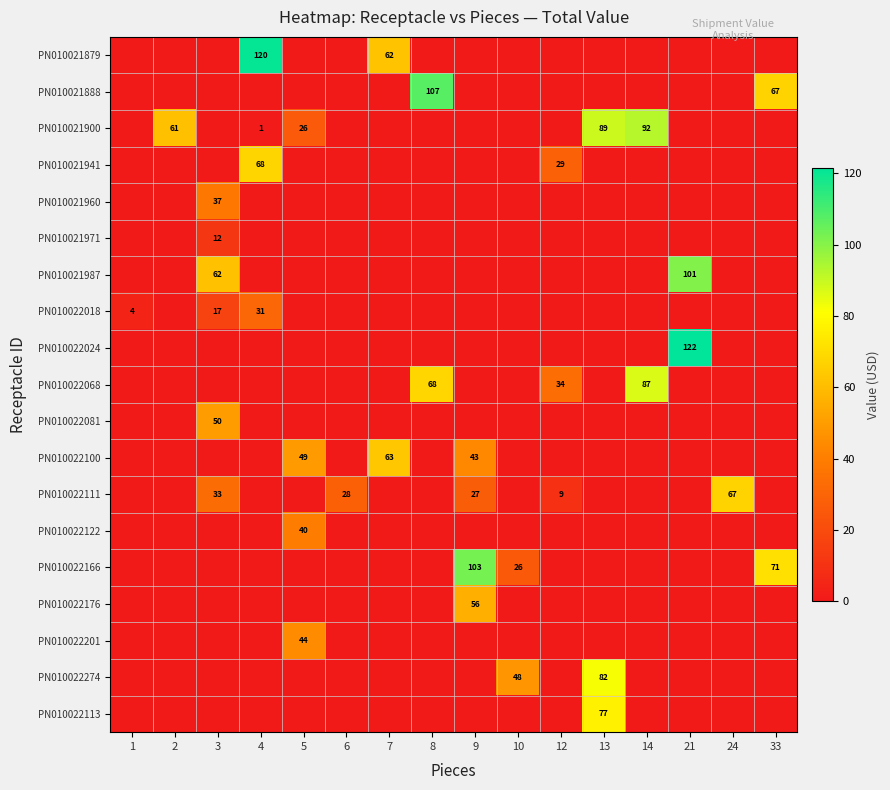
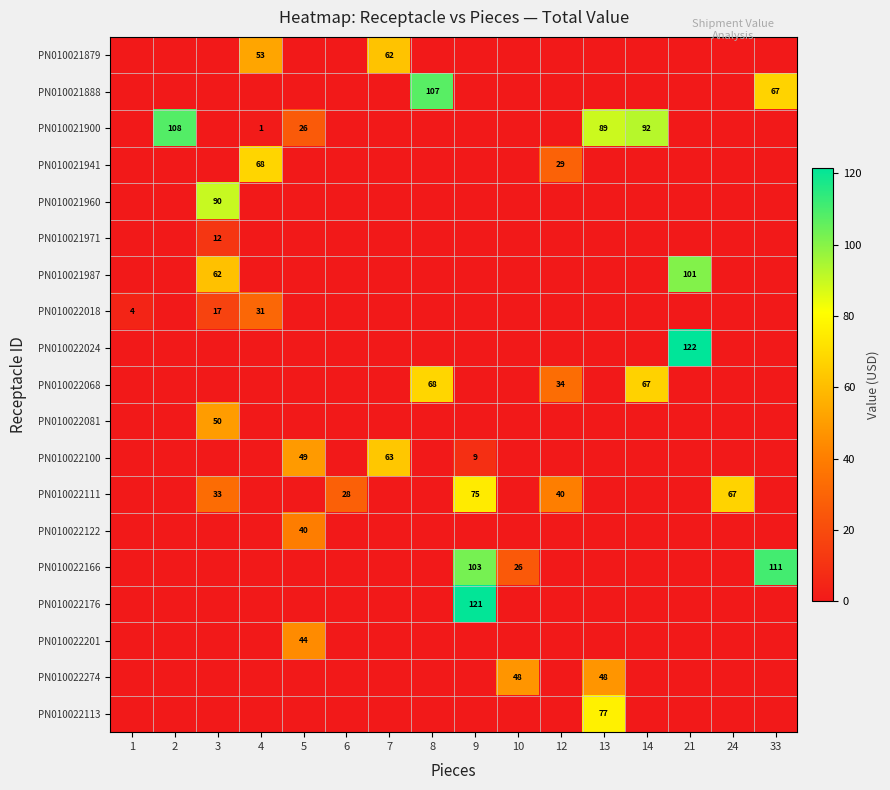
PN010021879, 4: 120 -> 53
PN010021900, 2: 61 -> 108
PN010021960, 3: 37 -> 90
PN010022068, 14: 87 -> 67
PN010022100, 9: 43 -> 9
PN010022111, 9: 27 -> 75
PN010022111, 12: 9 -> 40
PN010022166, 33: 71 -> 111
PN010022176, 9: 56 -> 121
PN010022274, 13: 82 -> 48
